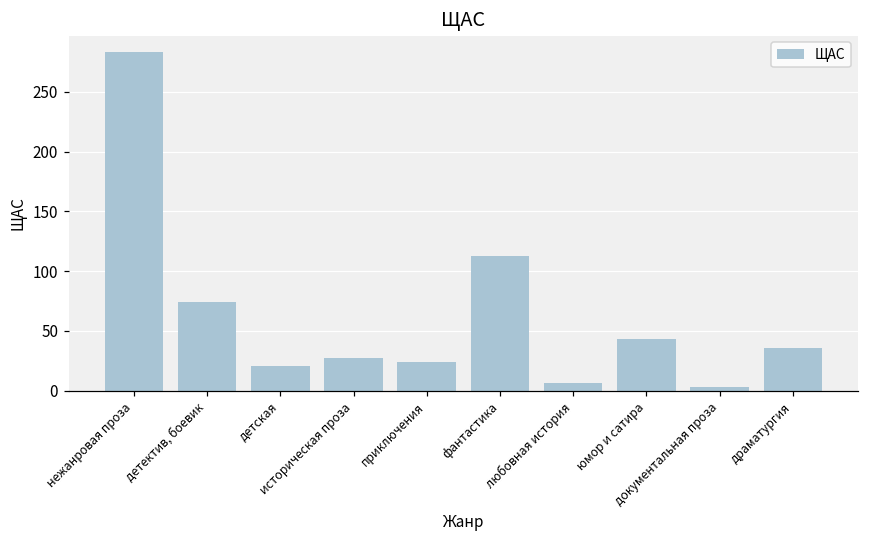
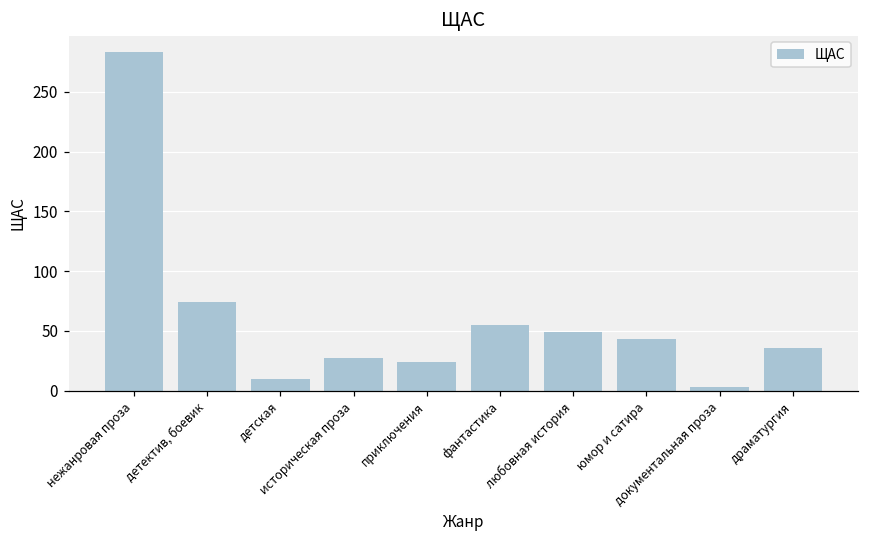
детская: 21 -> 10
фантастика: 113 -> 55
любовная история: 6 -> 49
